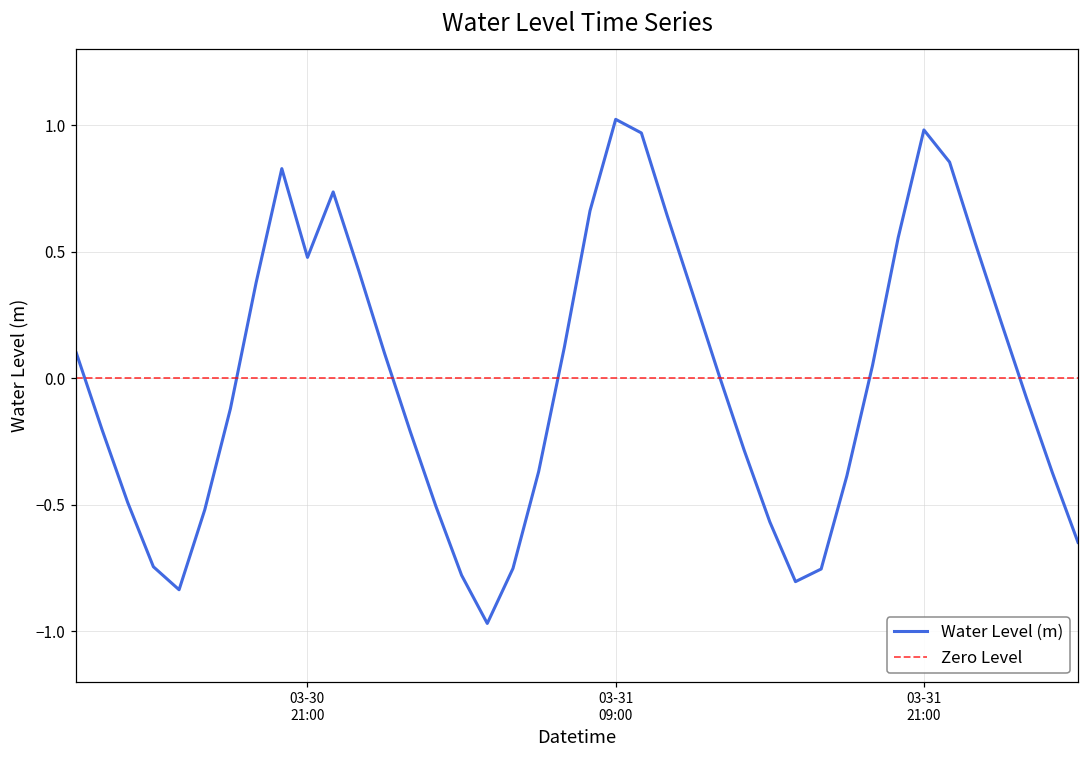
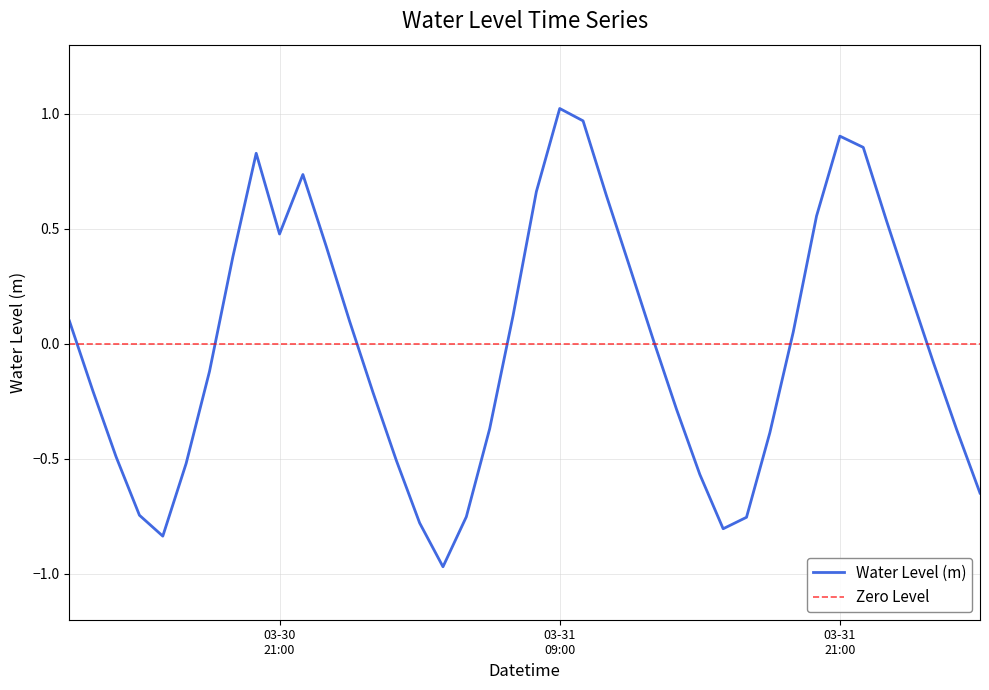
03-31 21:00: 0.98 -> 0.90
